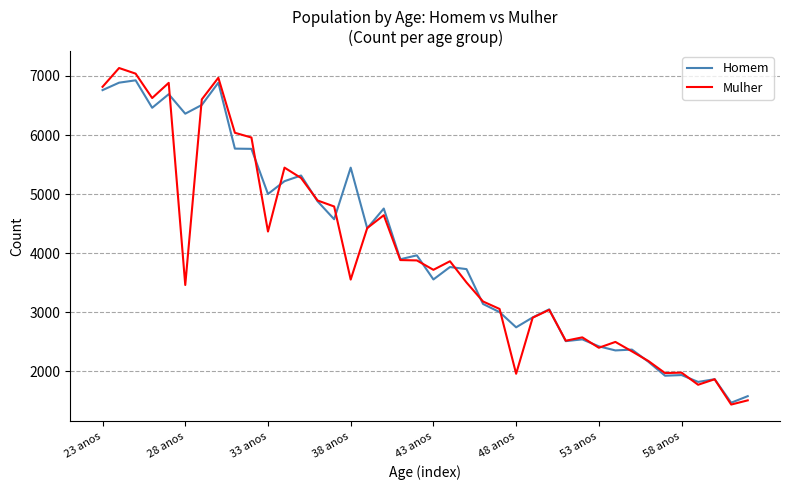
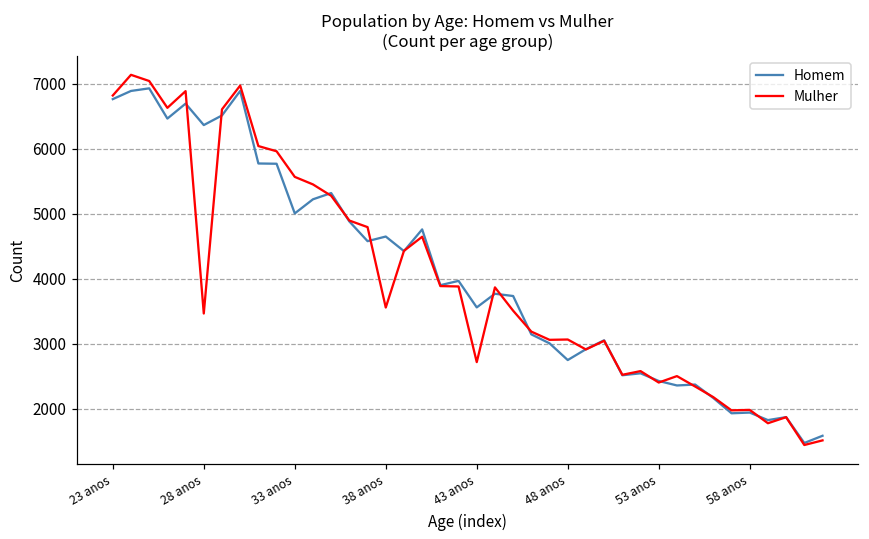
Mulher, 33 anos: 4400 -> 5600
Homem, 38 anos: 5400 -> 4600
Mulher, 43 anos: 3700 -> 2700
Mulher, 48 anos: 2000 -> 3100
